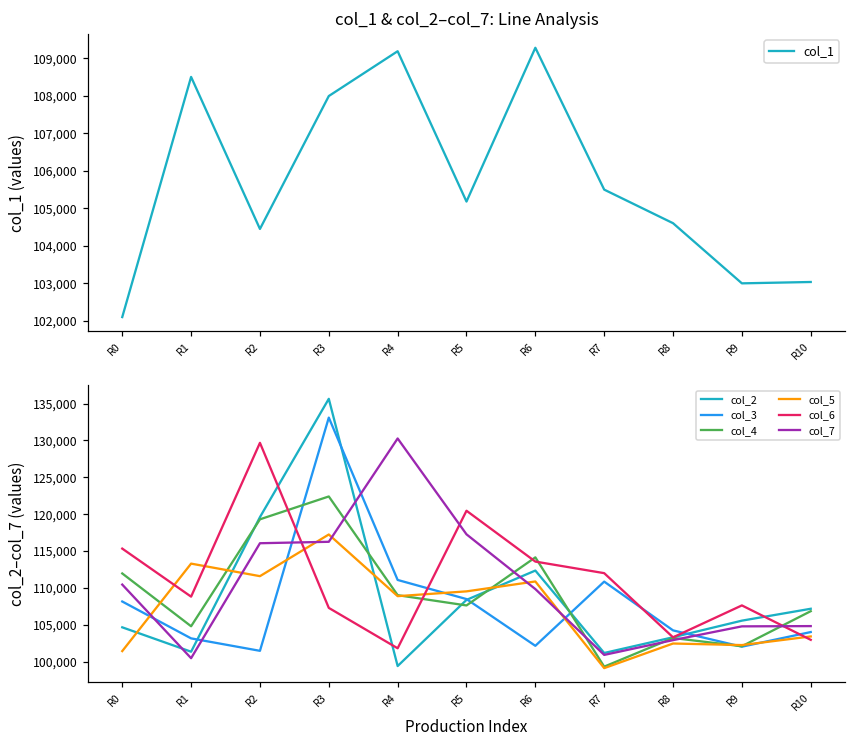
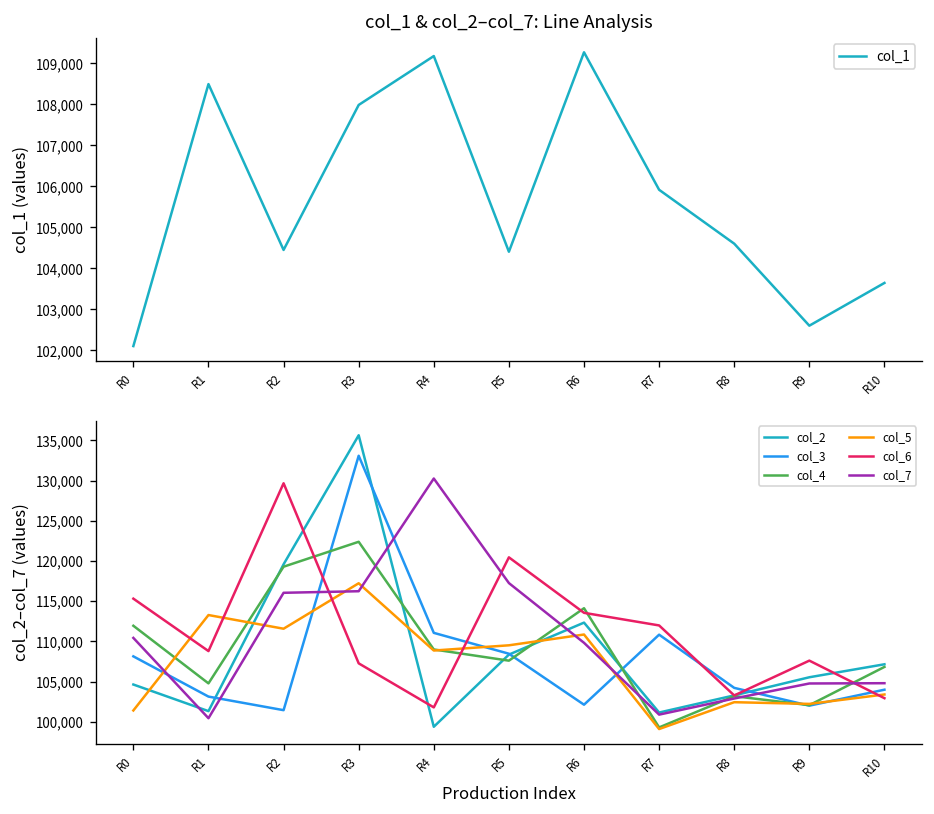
col_1 & col_2–col_7: Line Analysis, R5: 105,200 -> 104,400
col_1 & col_2–col_7: Line Analysis, R7: 105,500 -> 105,900
col_1 & col_2–col_7: Line Analysis, R9: 103,000 -> 102,600
col_1 & col_2–col_7: Line Analysis, R10: 103,000 -> 103,600
